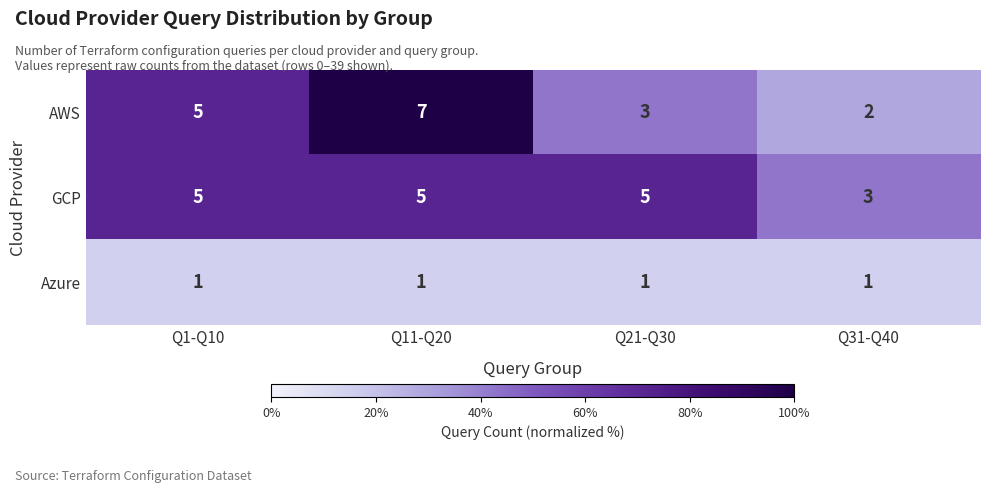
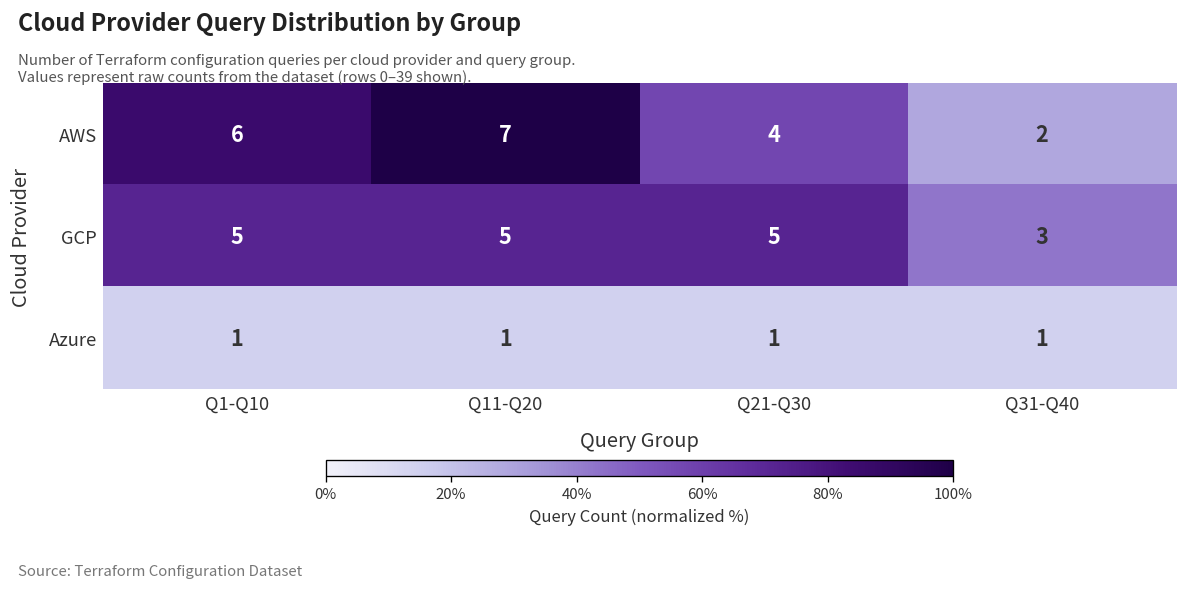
AWS, Q1-Q10: 5 -> 6
AWS, Q21-Q30: 3 -> 4
